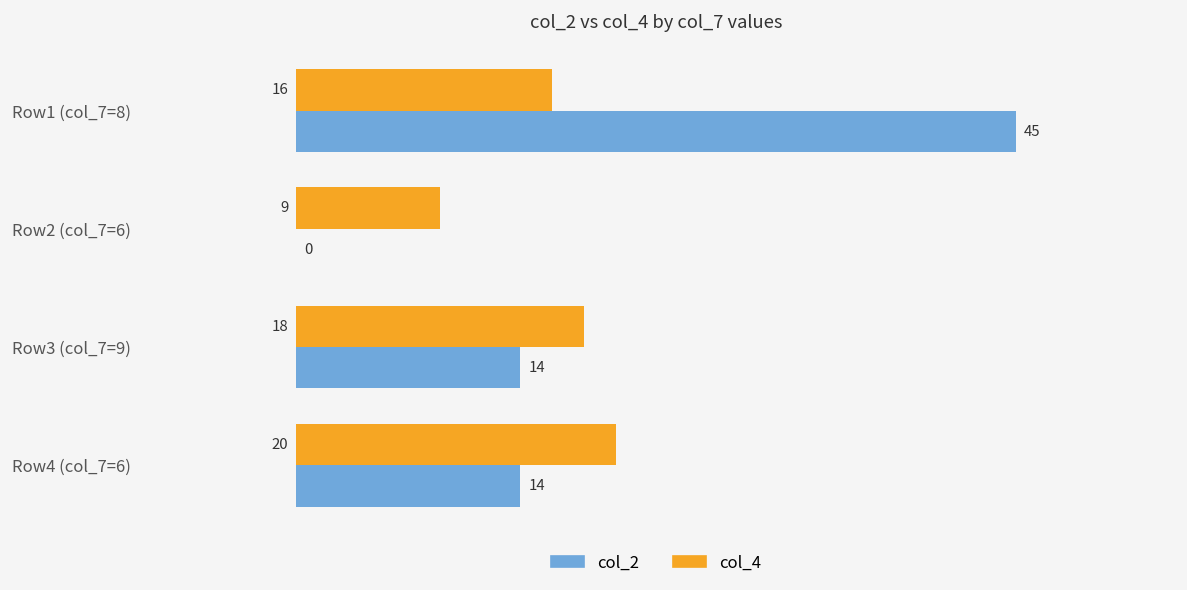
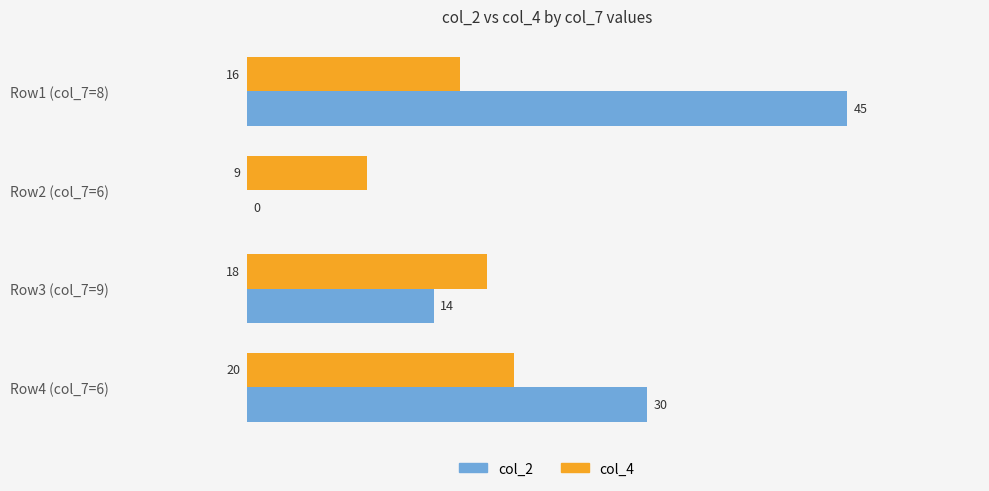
col_2, Row4 (col_7=6): 14 -> 30
